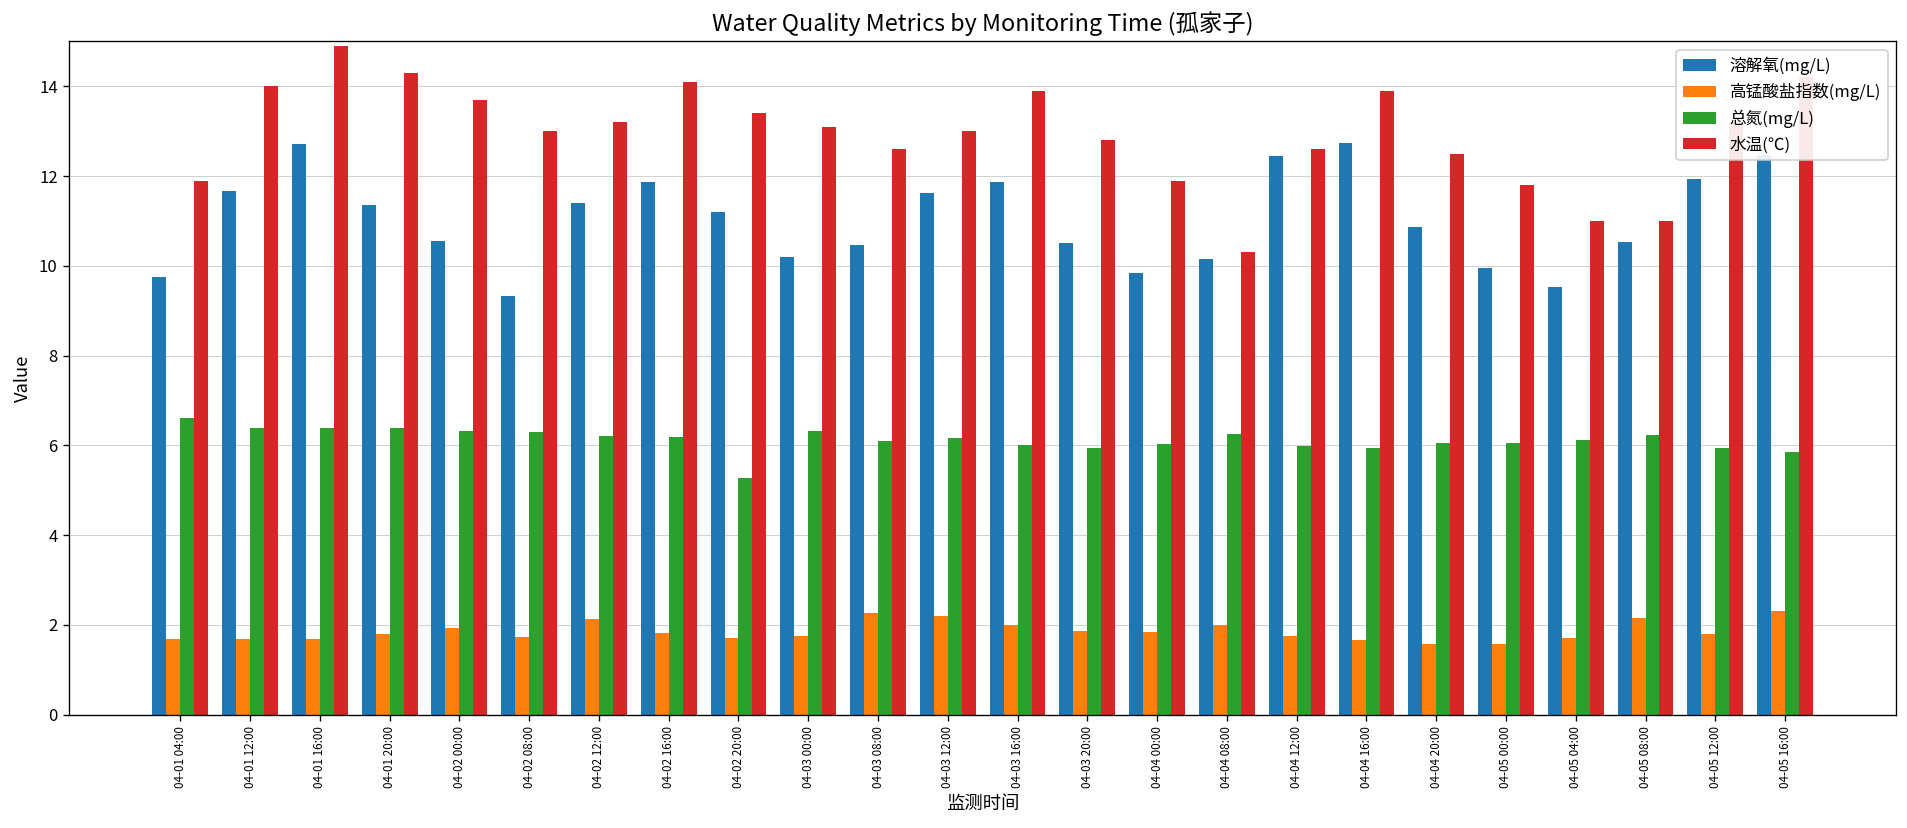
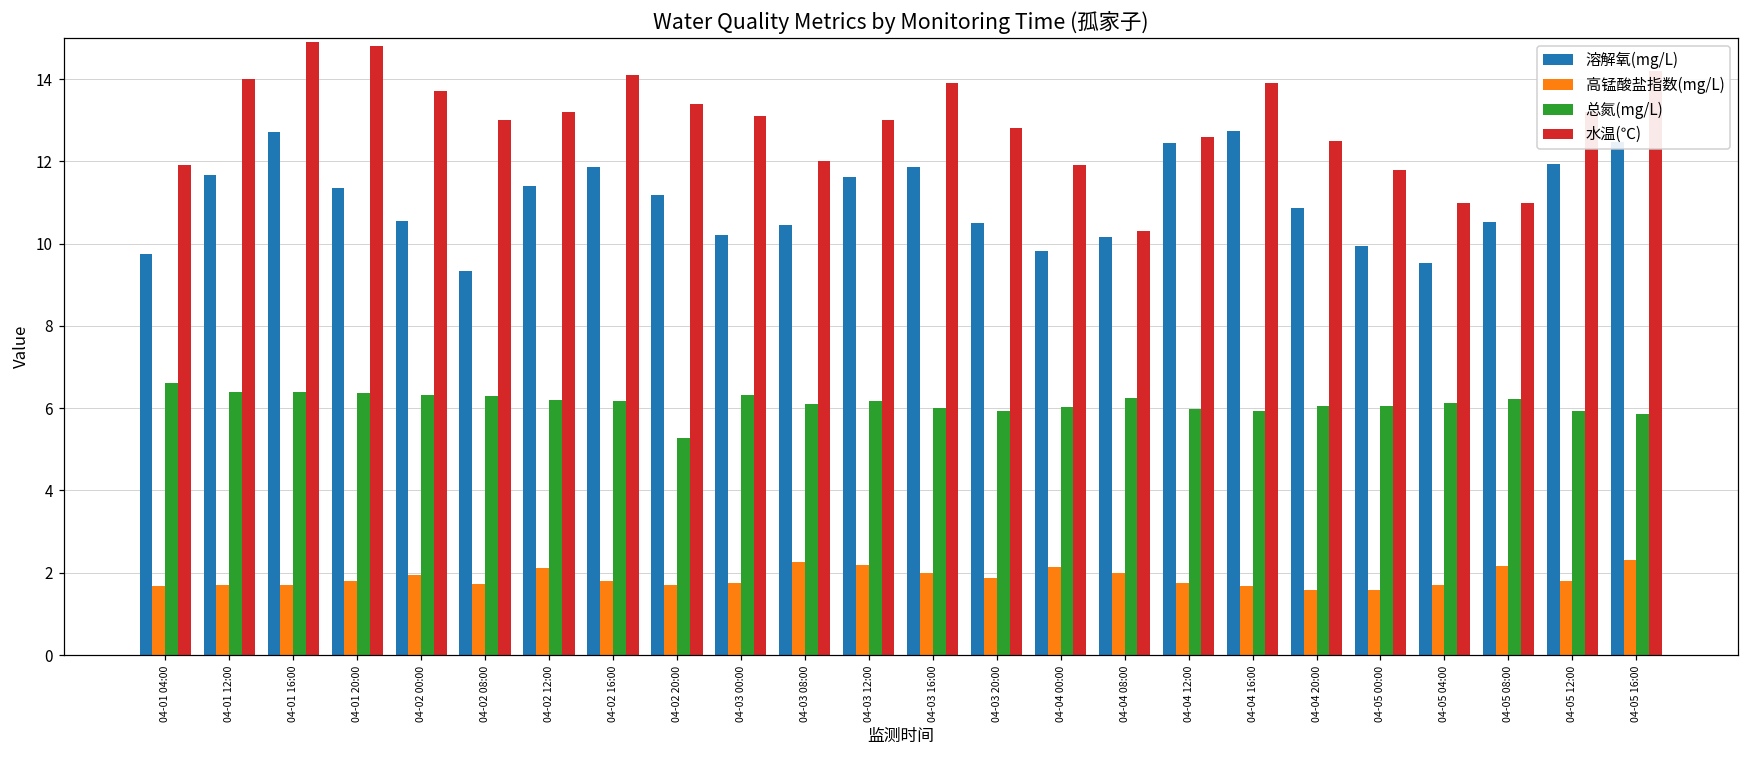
水温(℃), 04-01 20:00: 14.3 -> 14.8
水温(℃), 04-03 08:00: 12.6 -> 12.0
高锰酸盐指数(mg/L), 04-04 00:00: 1.8 -> 2.2
